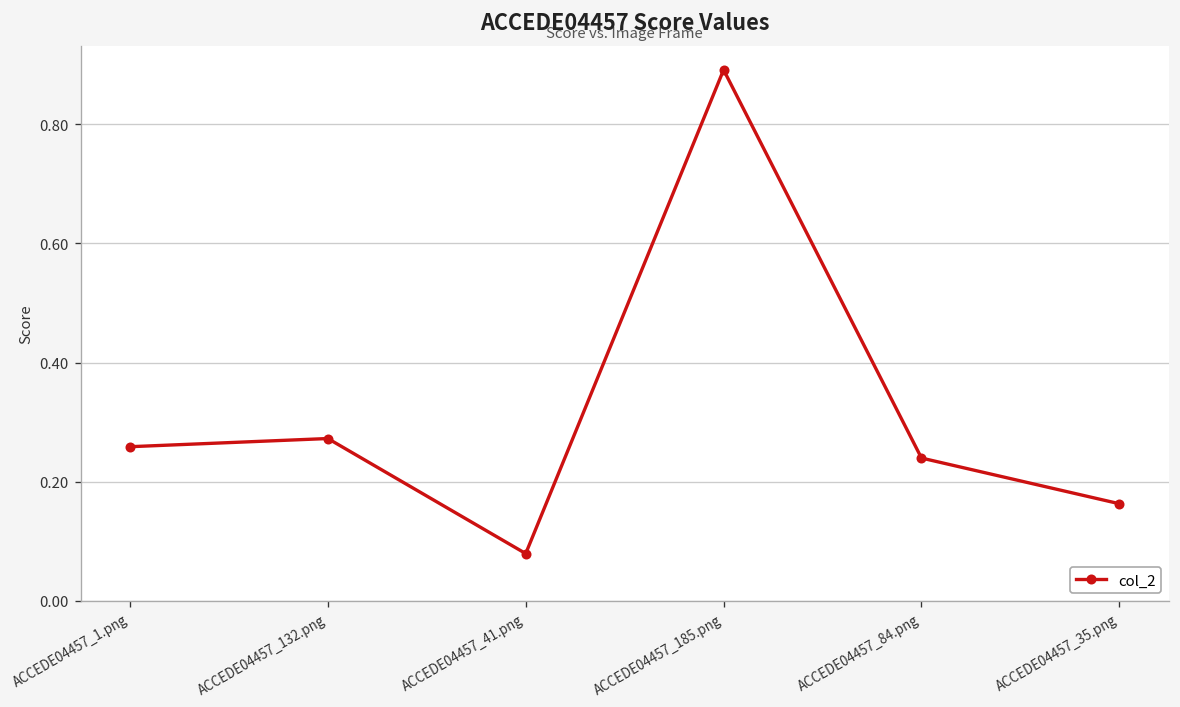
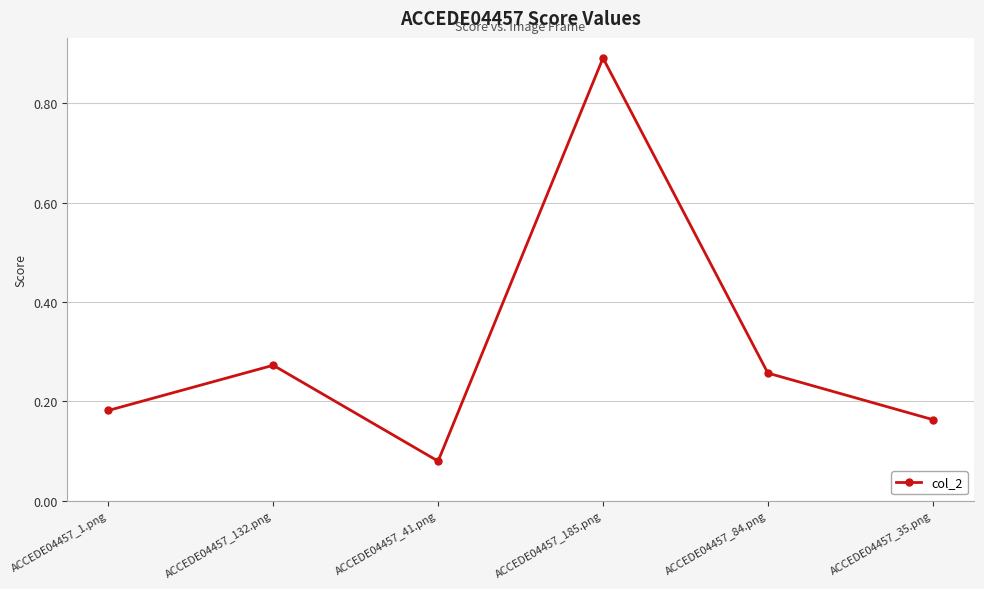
ACCEDE04457_1.png: 0.26 -> 0.18
ACCEDE04457_84.png: 0.24 -> 0.26
